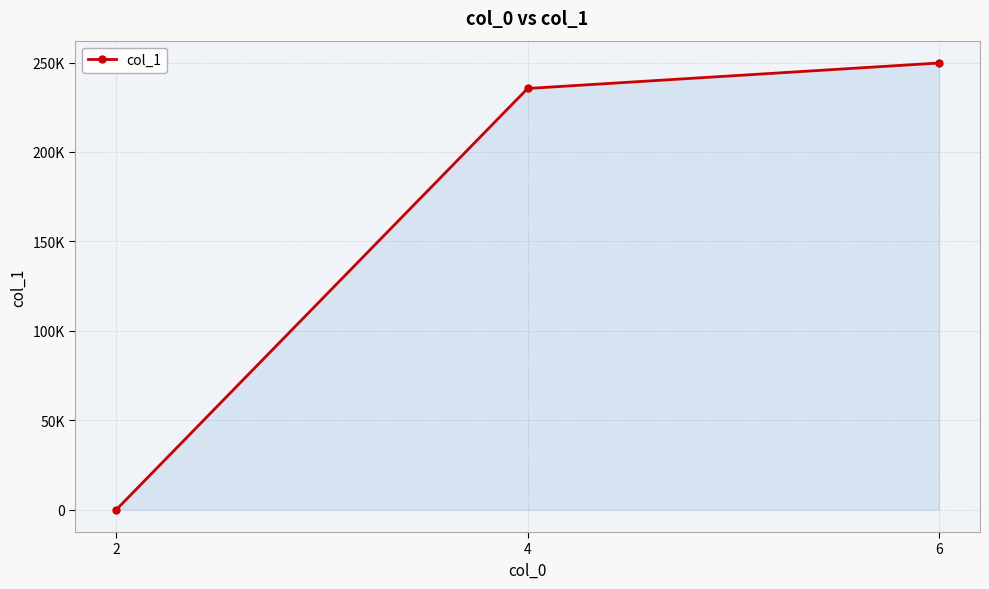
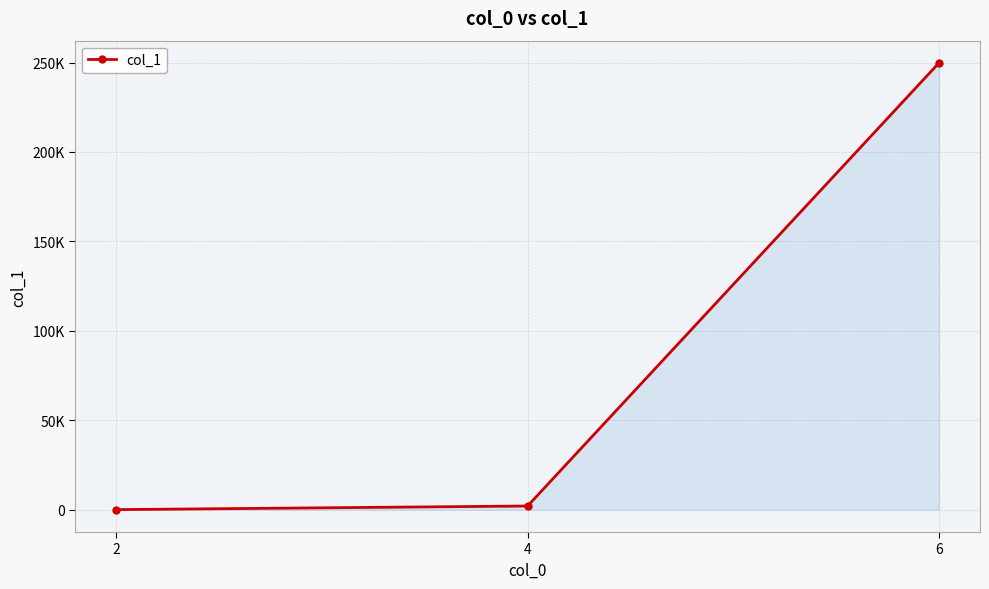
4: 235000 -> 2000
